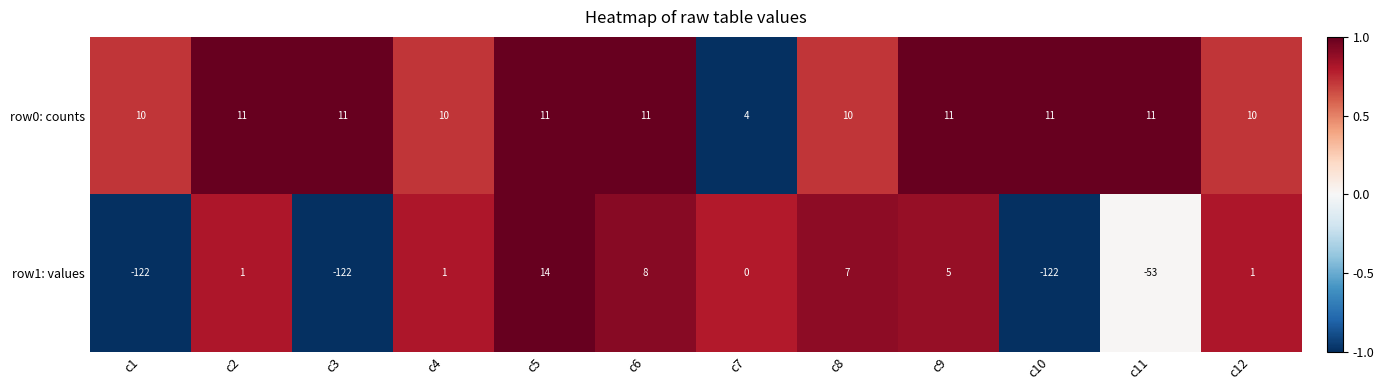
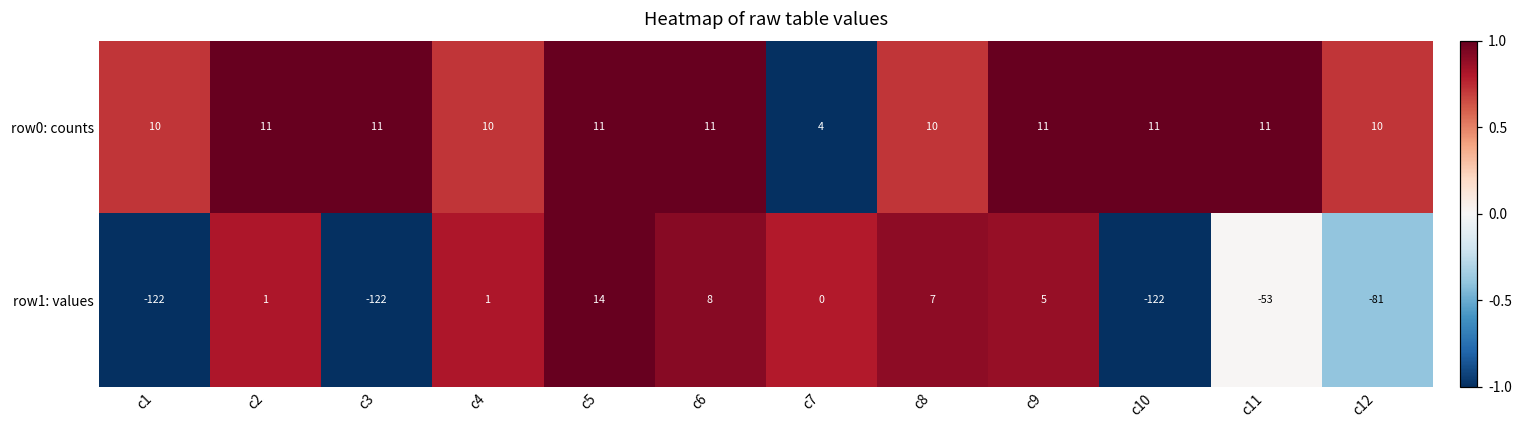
row1: values, c12: 1 -> -81
